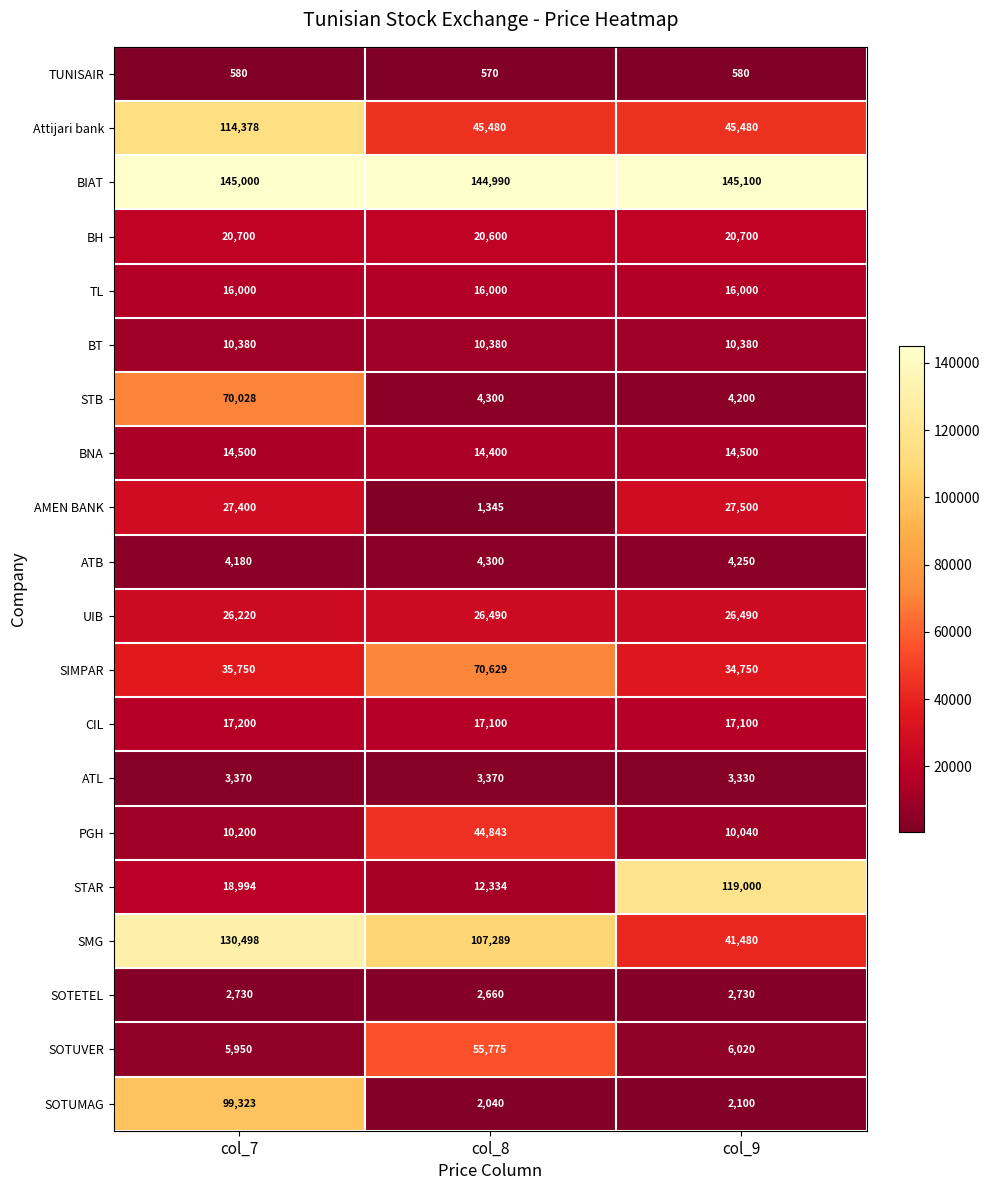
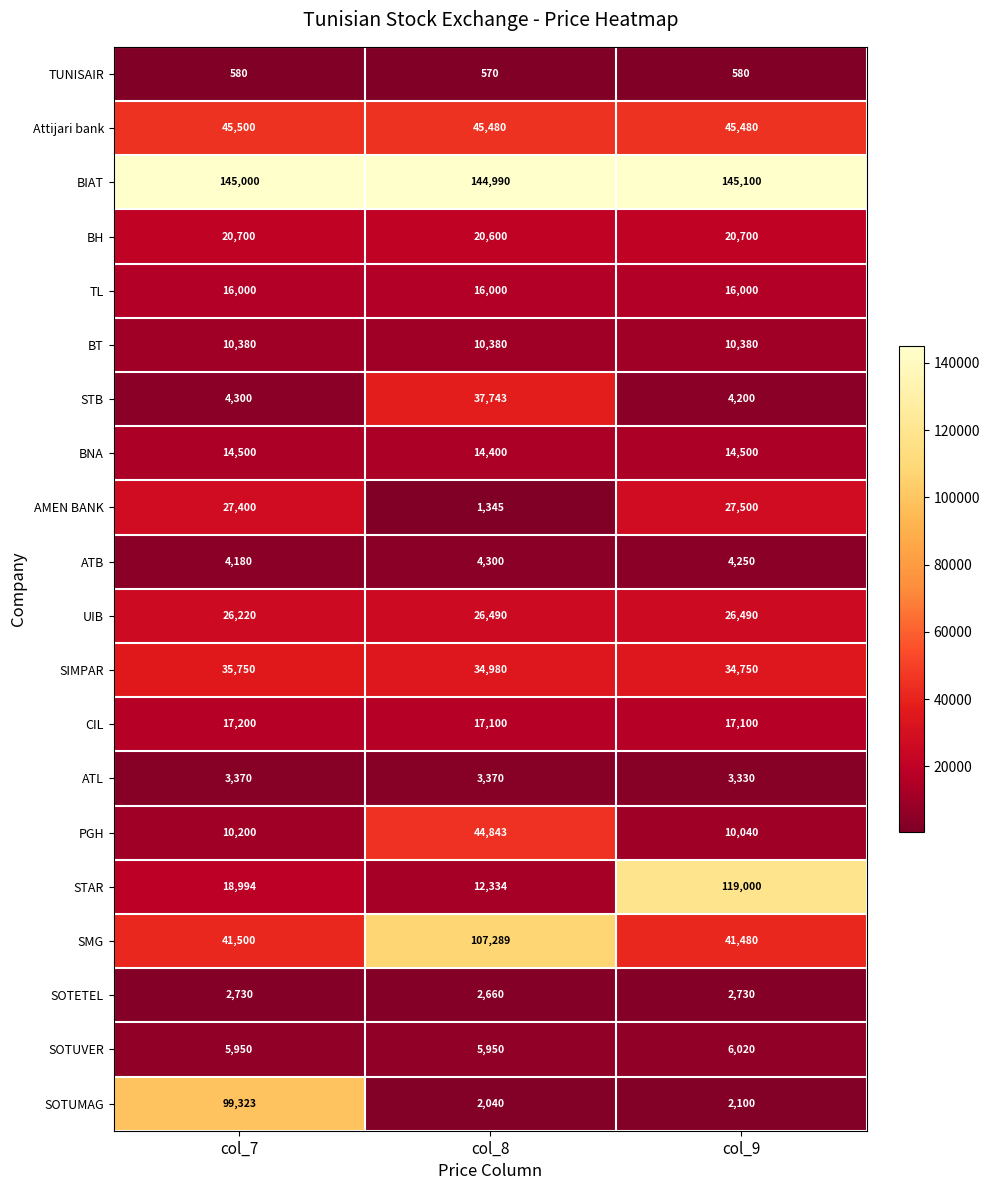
Attijari bank, col_7: 114,378 -> 45,500
STB, col_7: 70,028 -> 4,300
STB, col_8: 4,300 -> 37,743
SIMPAR, col_8: 70,629 -> 34,980
SMG, col_7: 130,498 -> 41,500
SOTUVER, col_8: 55,775 -> 5,950
